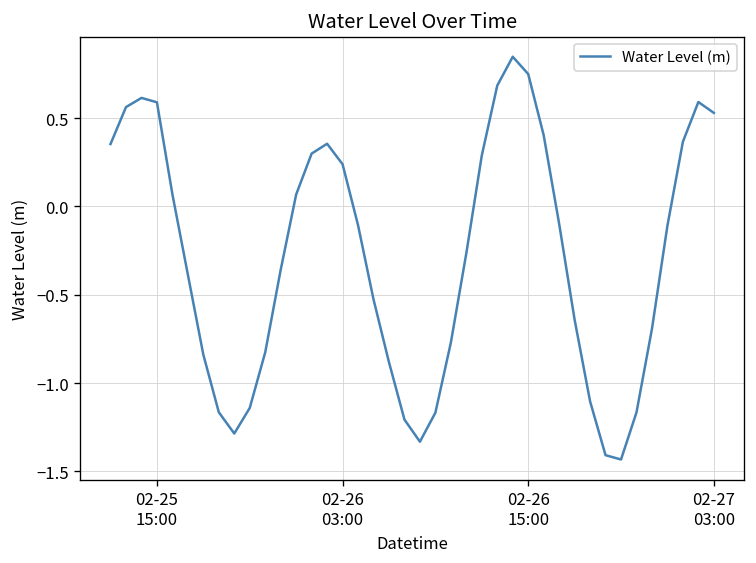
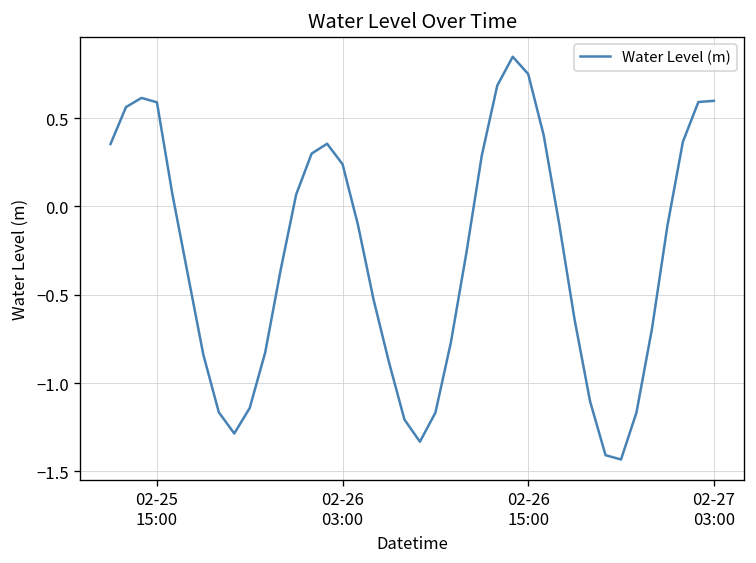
02-27 03:00: 0.53 -> 0.60
